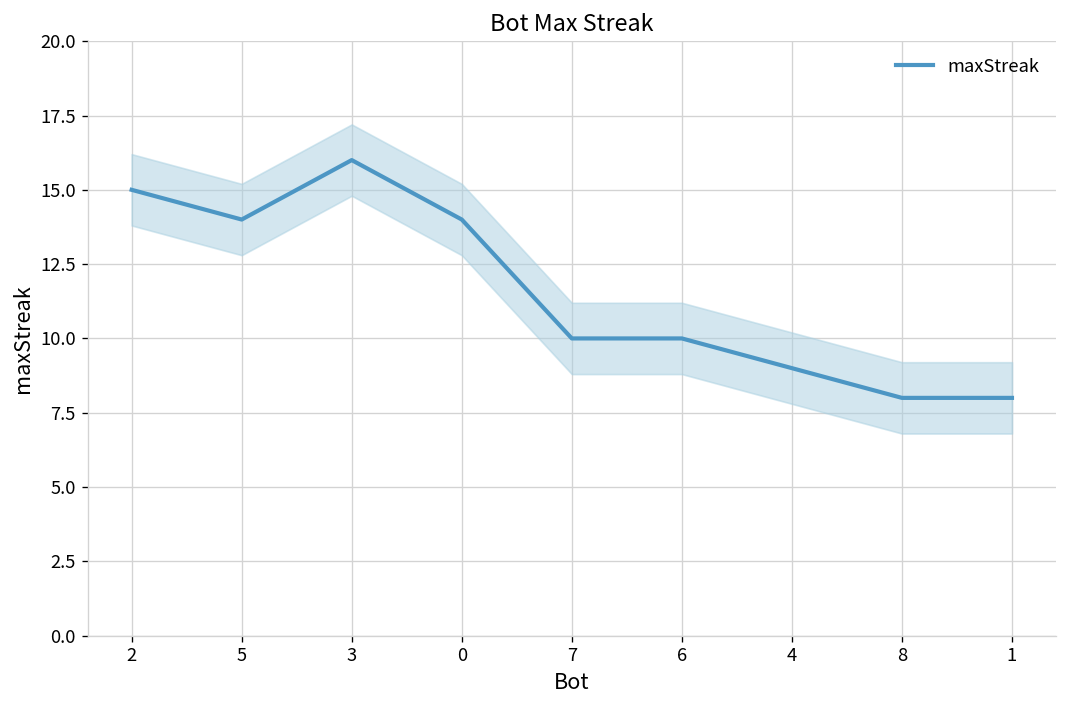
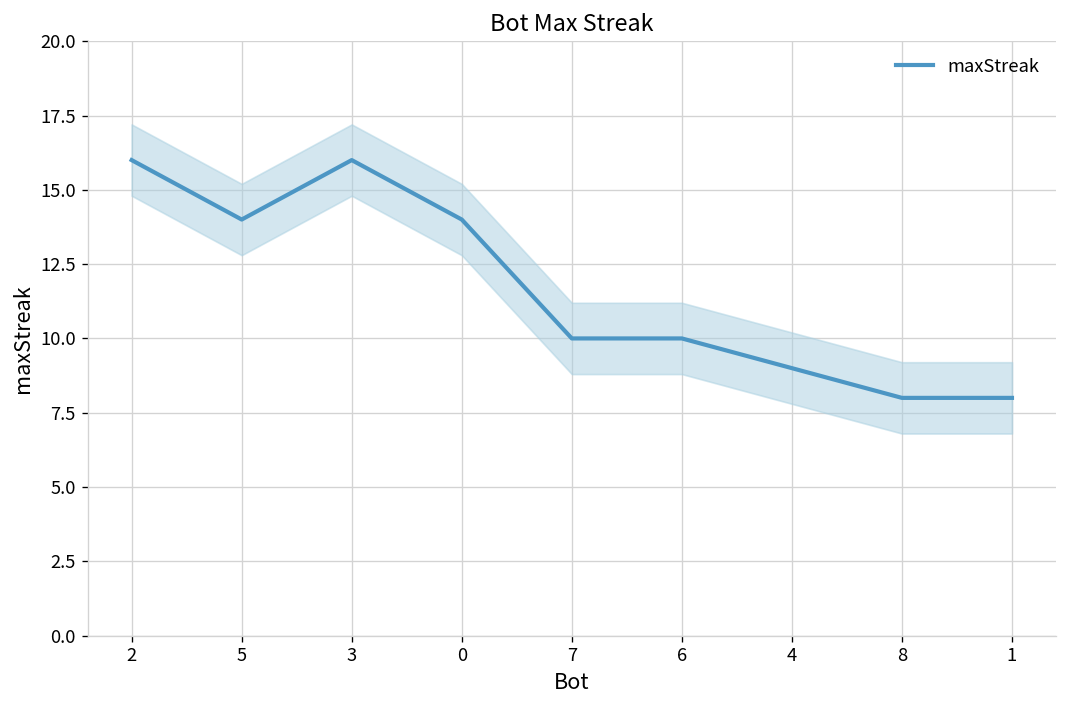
maxStreak, 2: 15 -> 16
